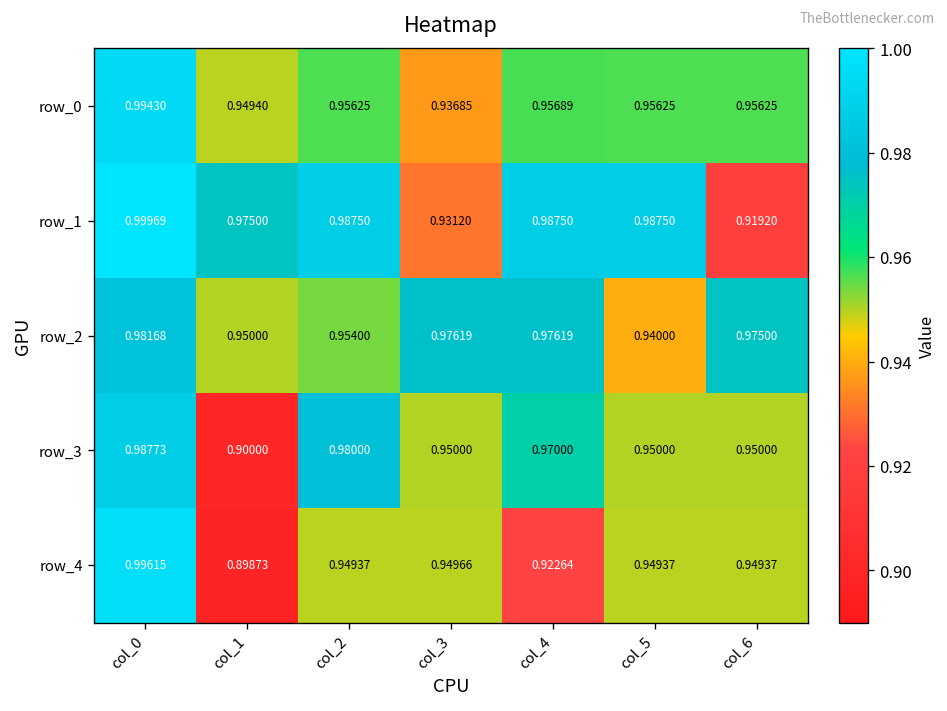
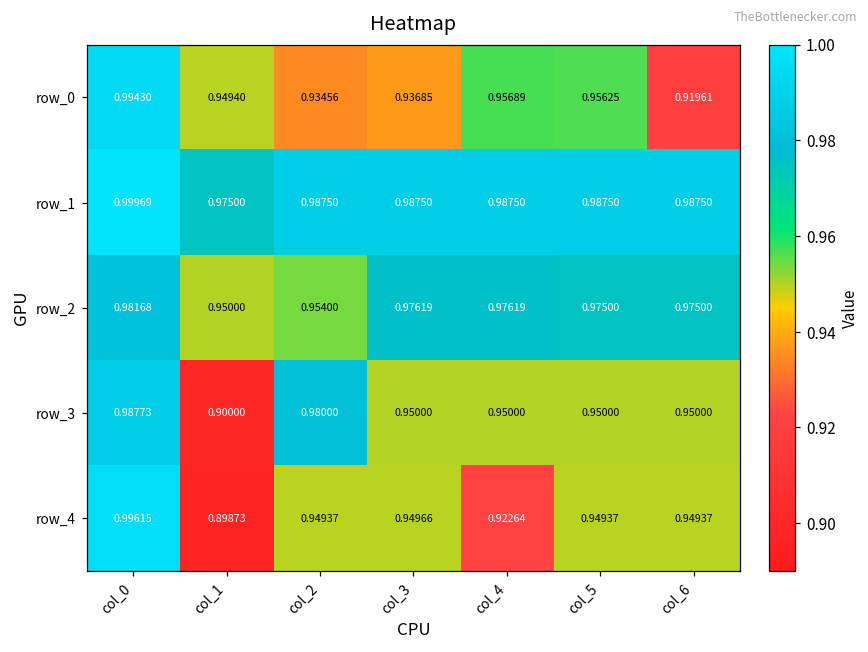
row_0, col_2: 0.95625 -> 0.93456
row_0, col_6: 0.95625 -> 0.91961
row_1, col_3: 0.93120 -> 0.98750
row_1, col_6: 0.91920 -> 0.98750
row_2, col_5: 0.94000 -> 0.97500
row_3, col_4: 0.97000 -> 0.95000
